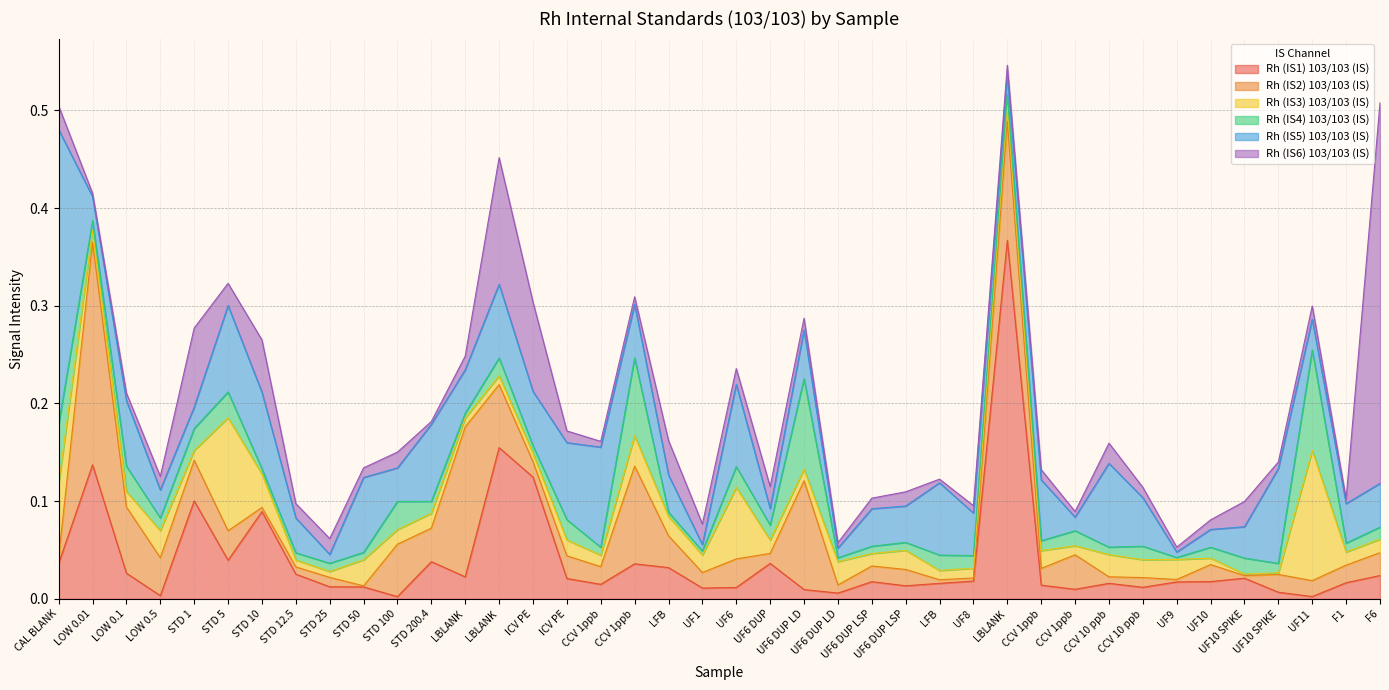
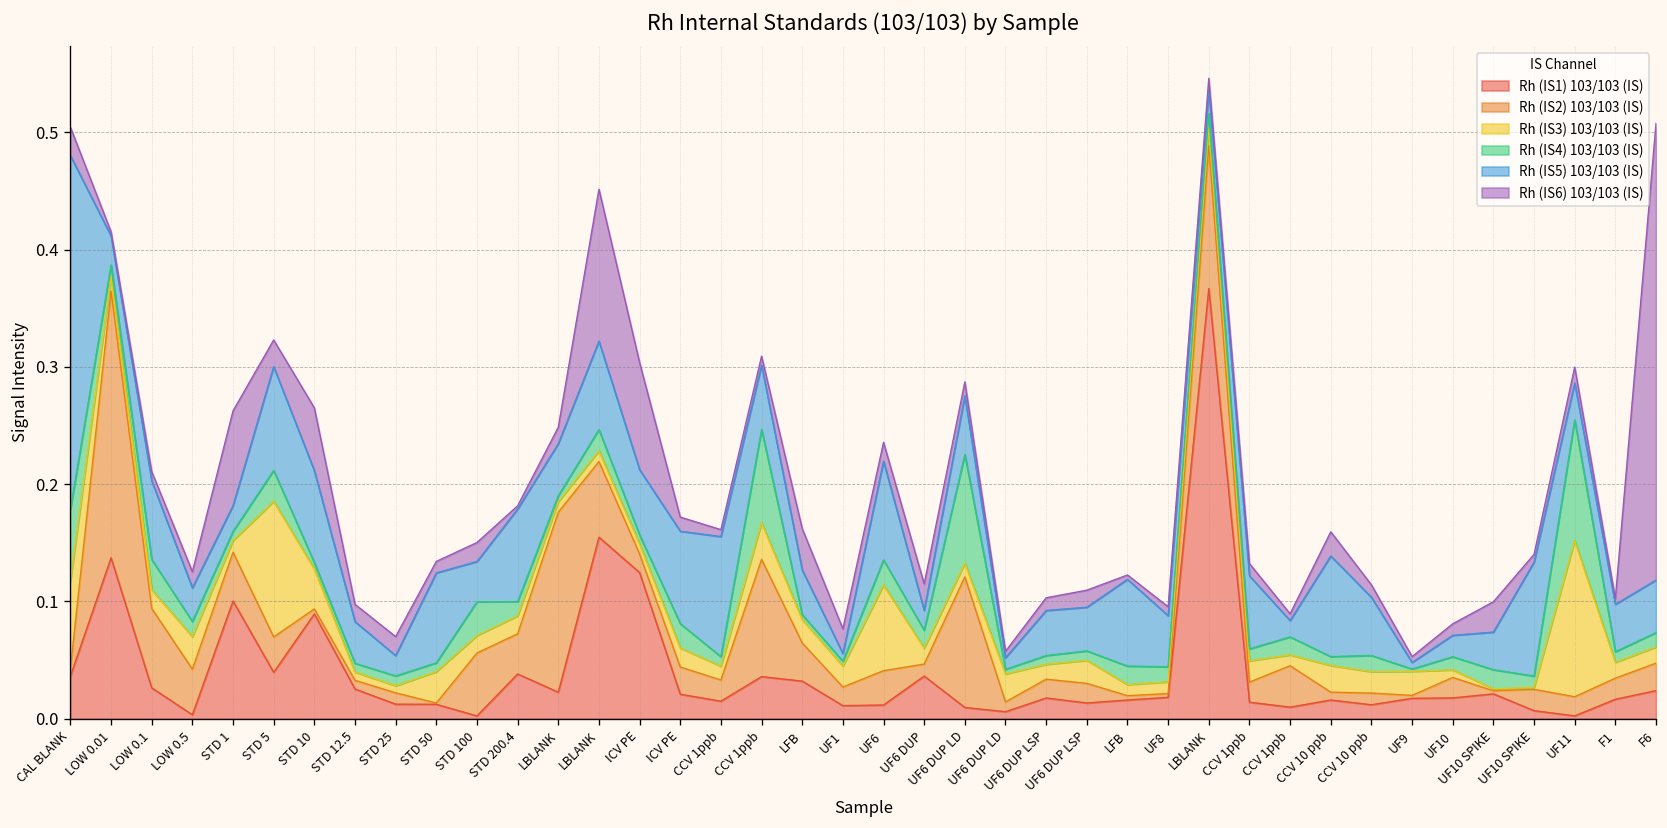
Rh (IS4) 103/103 (IS), STD 1: 0.02 -> 0.01
Rh (IS5) 103/103 (IS), STD 25: 0.01 -> 0.02
